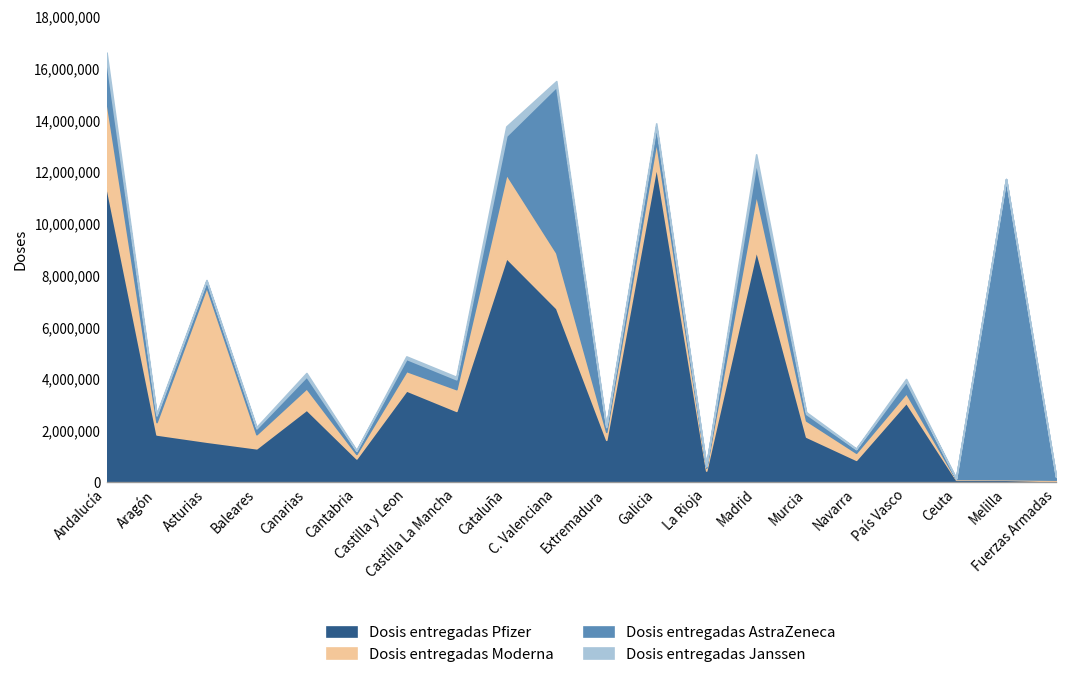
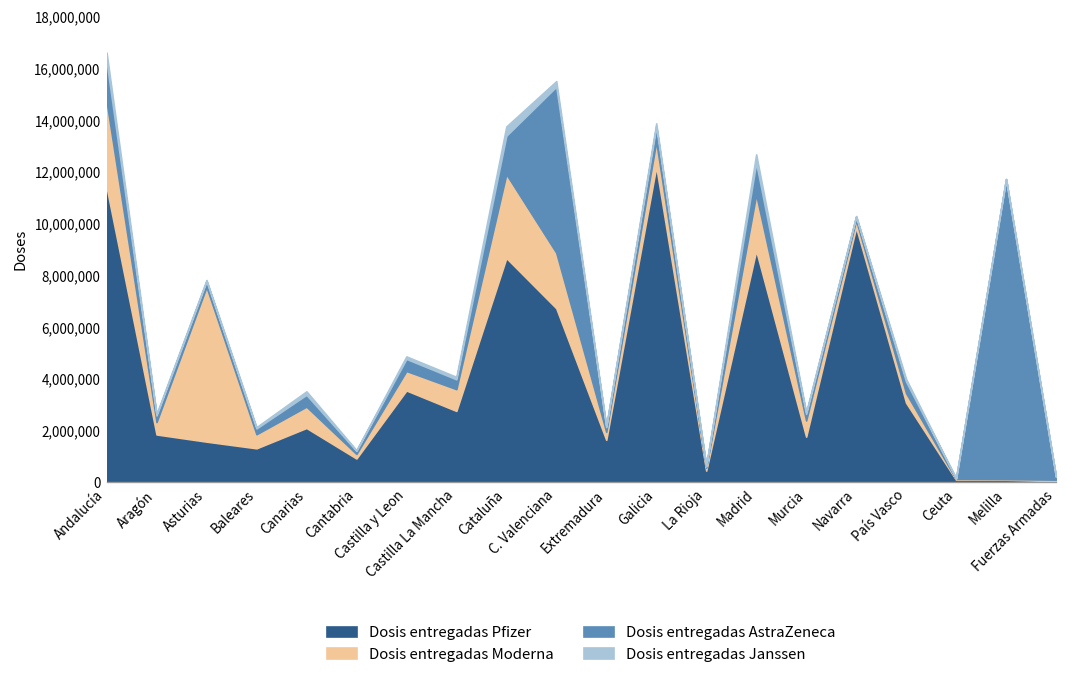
Dosis entregadas Pfizer, Canarias: 2,800,000 -> 2,100,000
Dosis entregadas Pfizer, Navarra: 900,000 -> 9,900,000
